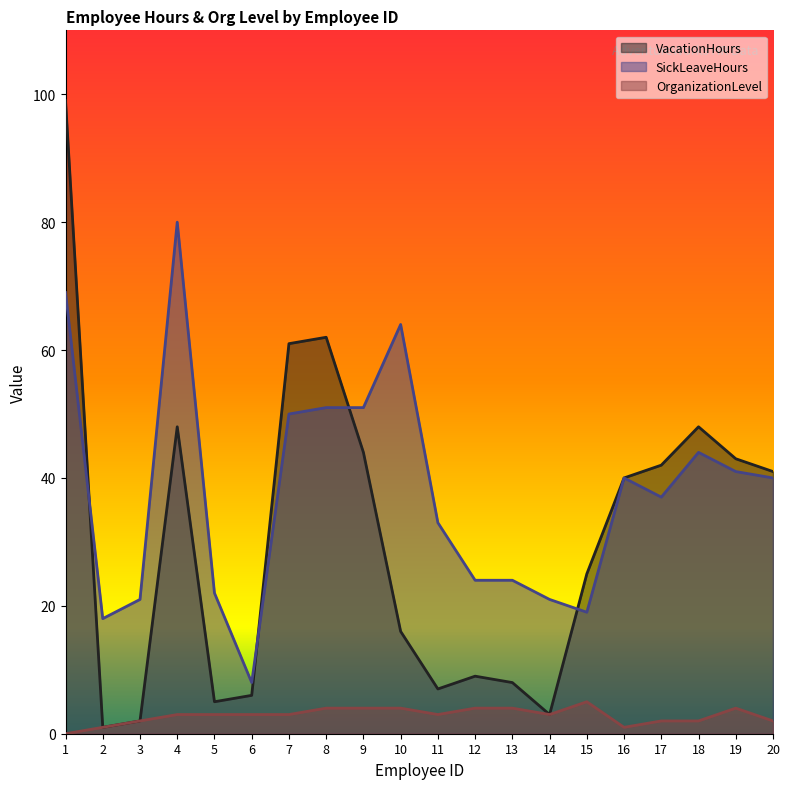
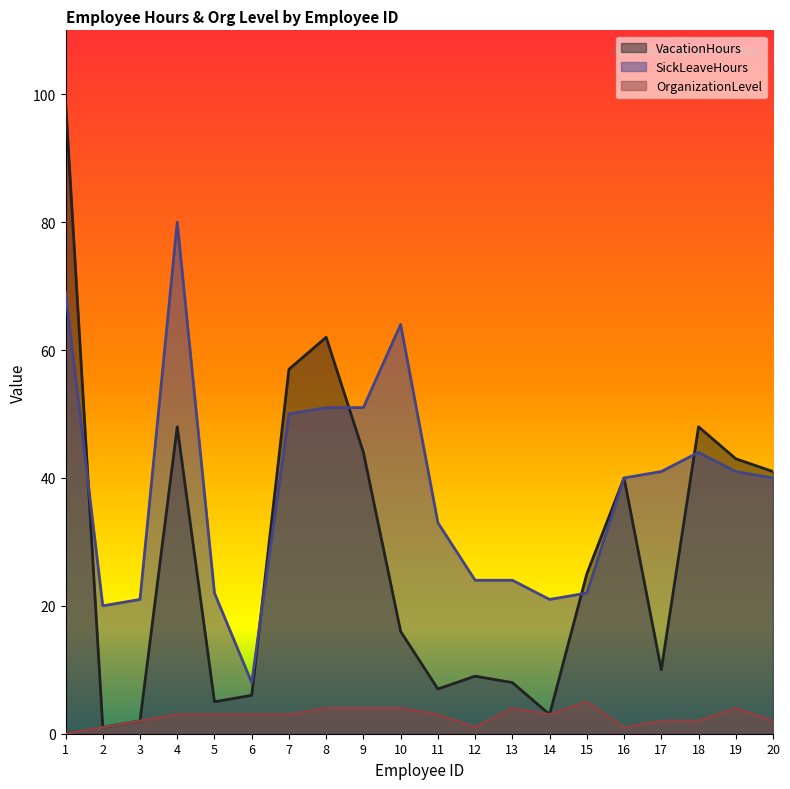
SickLeaveHours, 2: 18 -> 20
VacationHours, 7: 61 -> 57
OrganizationLevel, 12: 4 -> 1
SickLeaveHours, 15: 19 -> 22
VacationHours, 17: 42 -> 10
SickLeaveHours, 17: 37 -> 41
